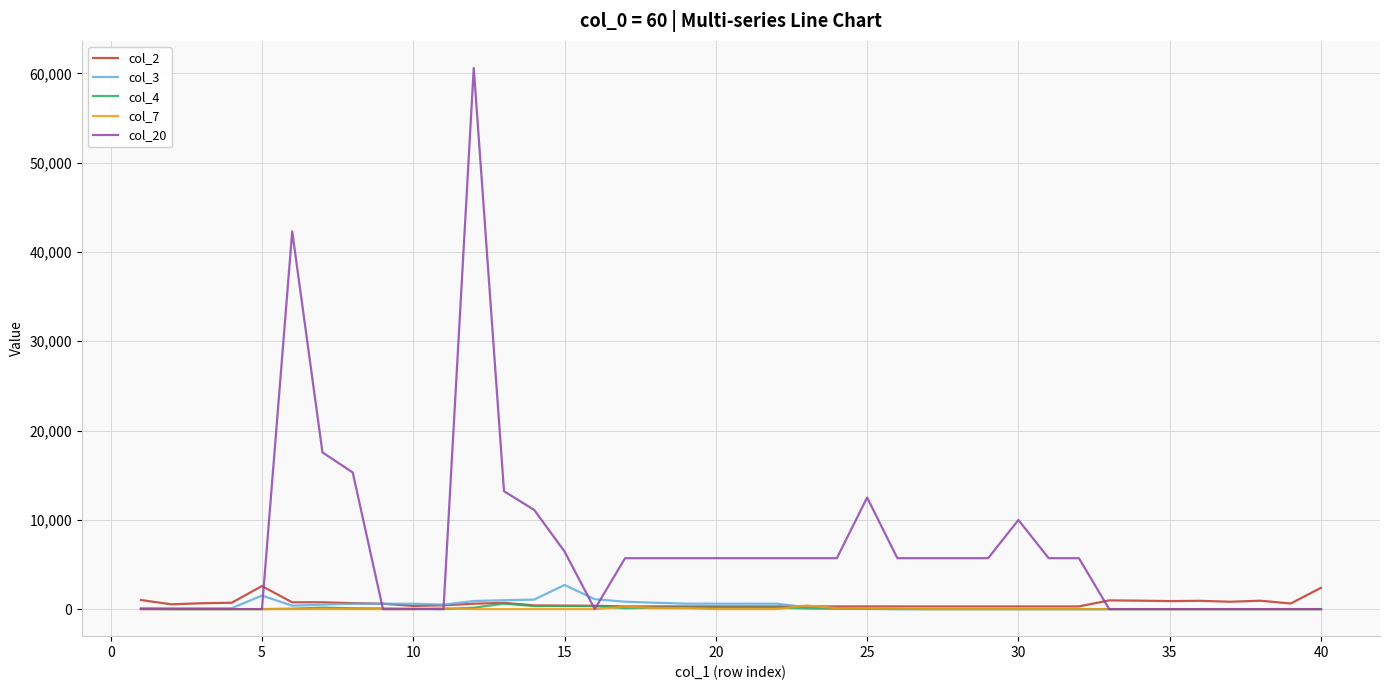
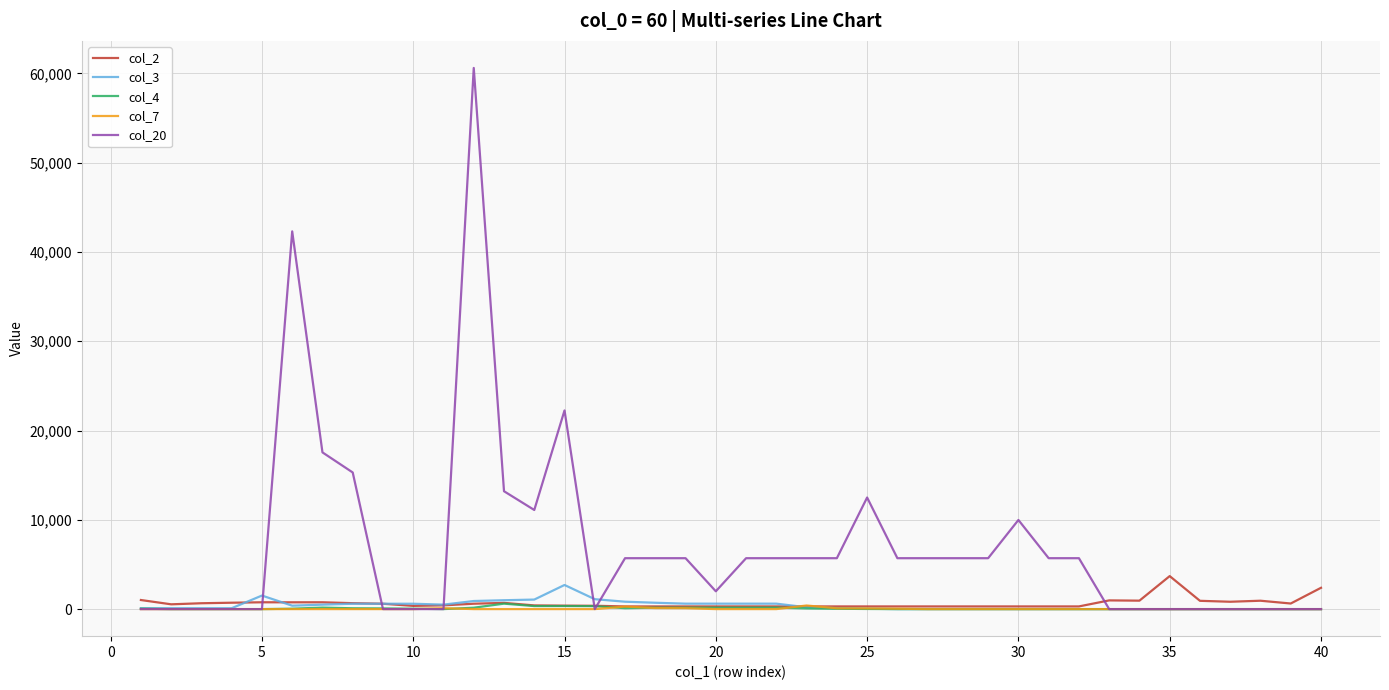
col_2, 5: 3,000 -> 1,000
col_20, 15: 6,000 -> 22,000
col_20, 20: 6,000 -> 2,000
col_2, 35: 1,000 -> 4,000
